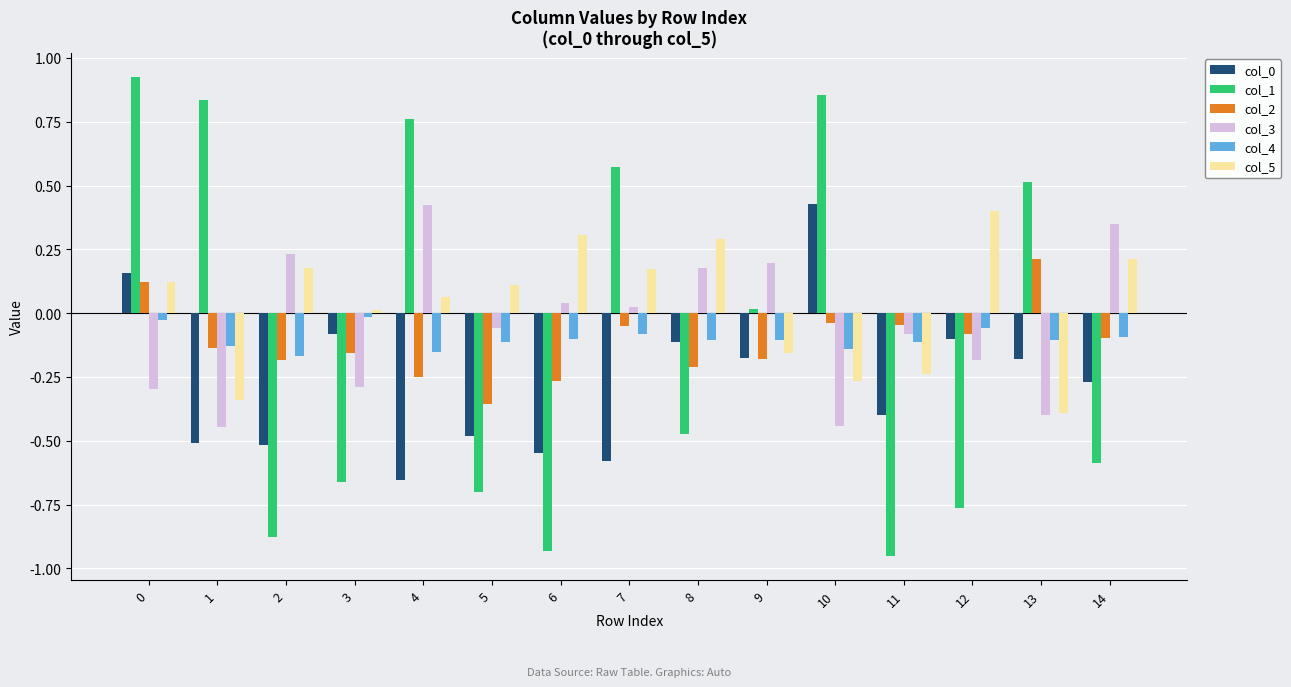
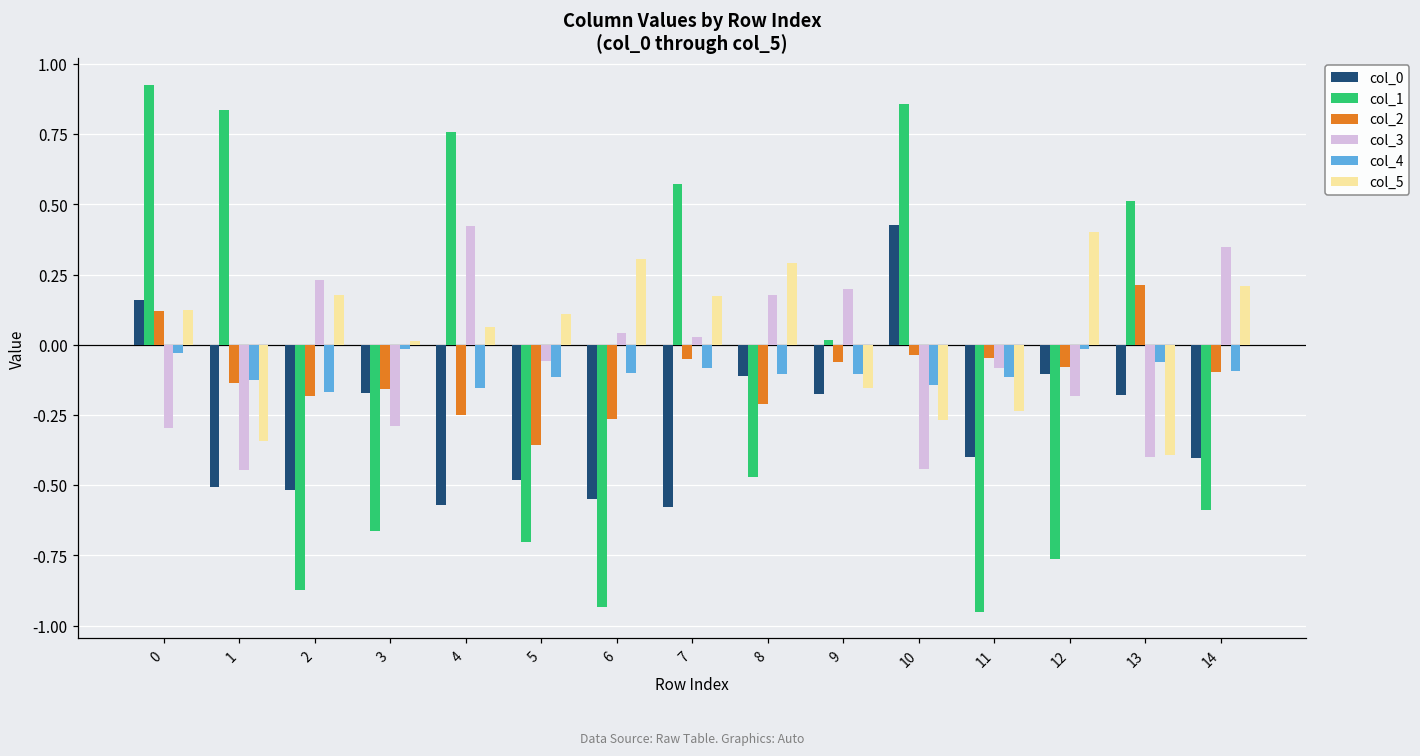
col_0, 3: -0.08 -> -0.17
col_0, 4: -0.65 -> -0.57
col_2, 9: -0.18 -> -0.06
col_4, 12: -0.06 -> -0.02
col_4, 13: -0.10 -> -0.06
col_0, 14: -0.27 -> -0.40
